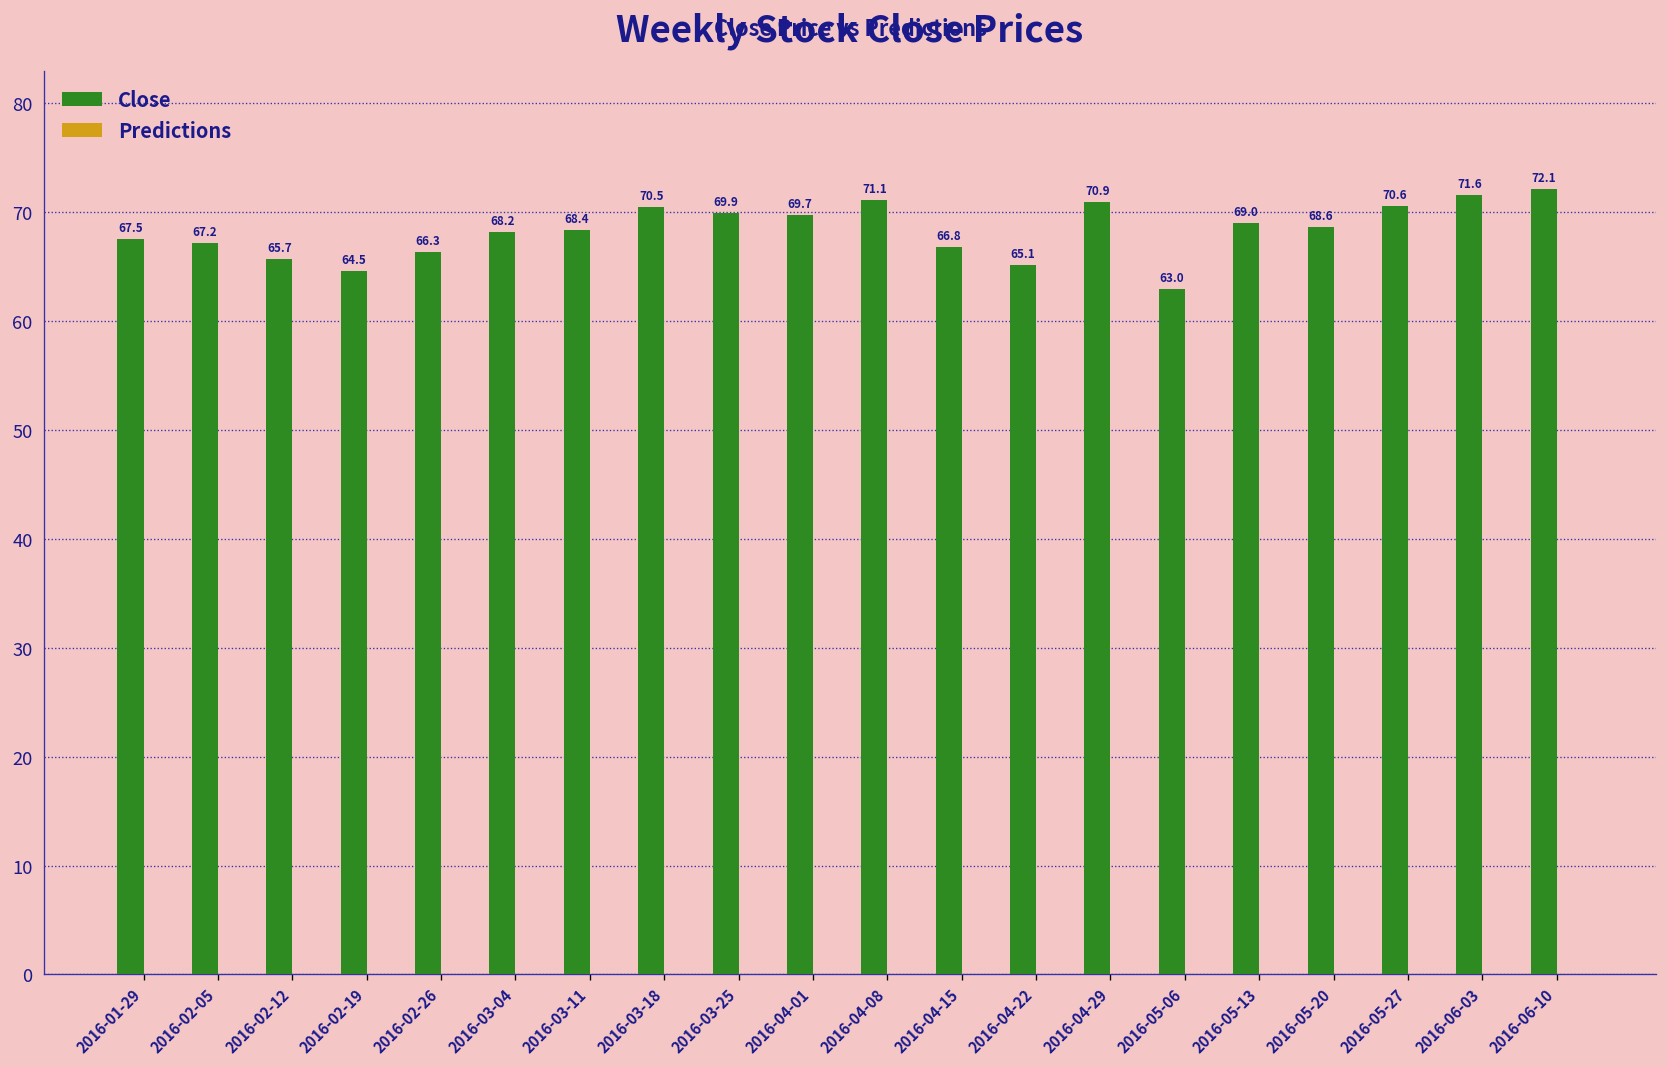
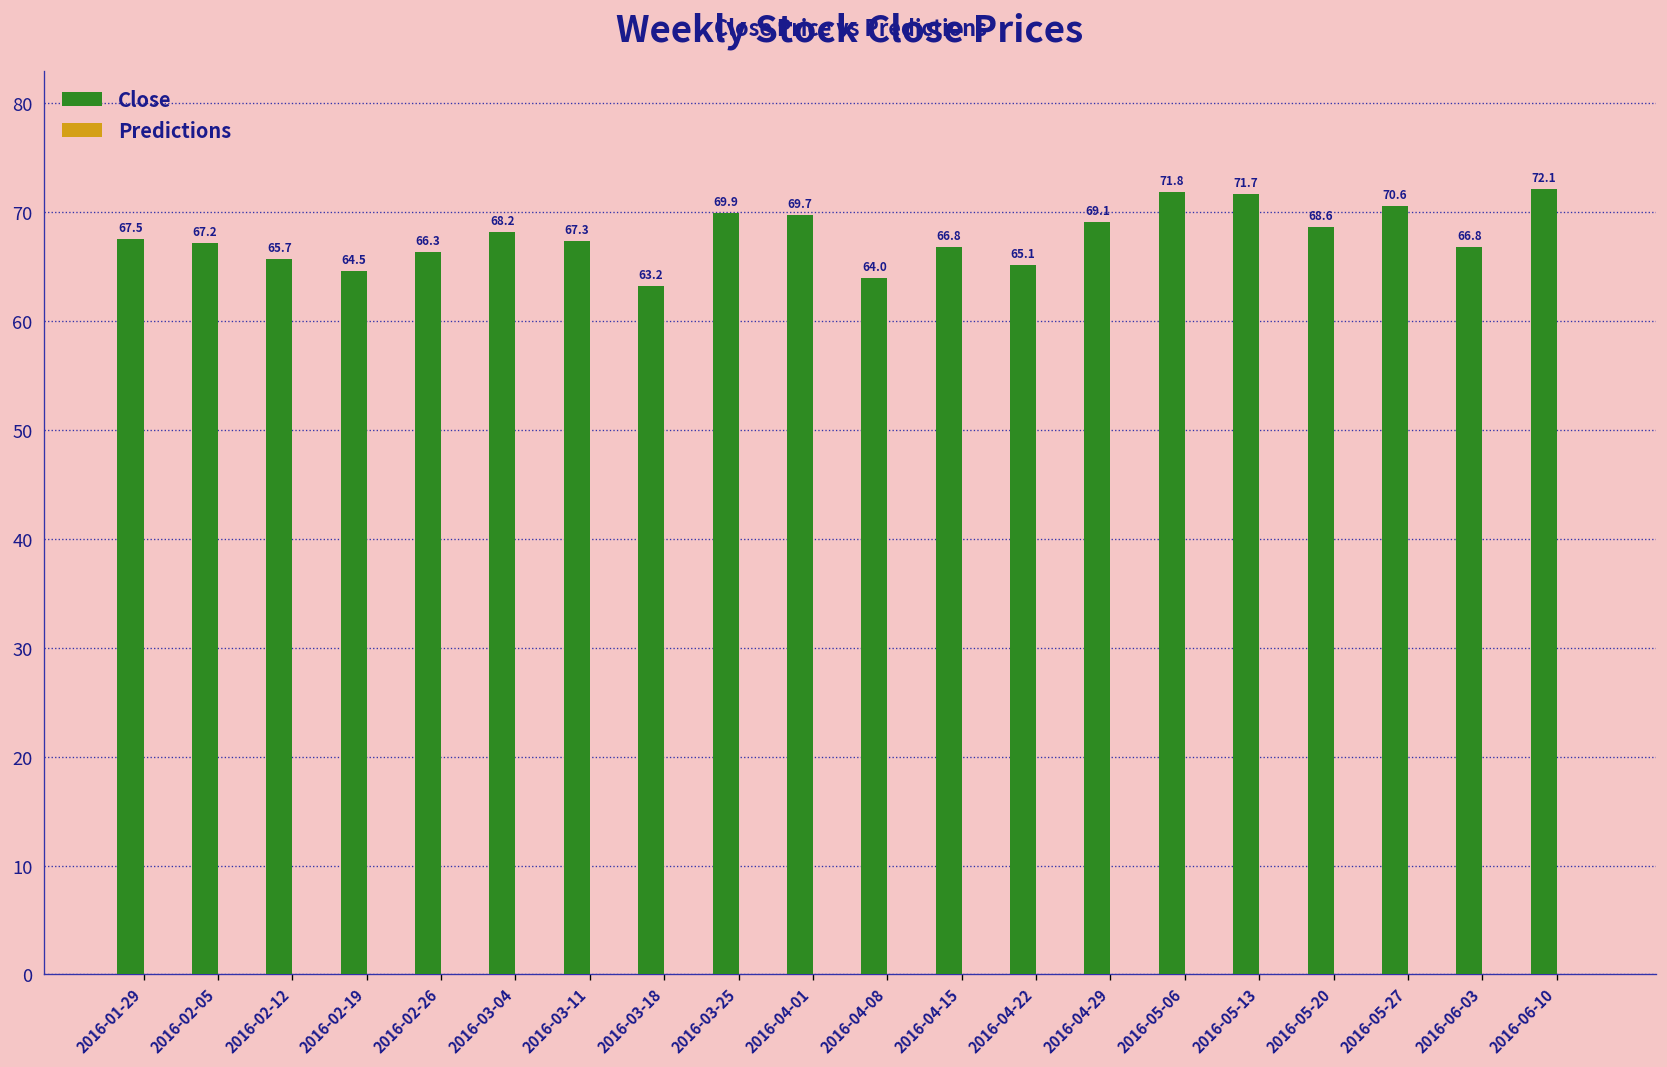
Close, 2016-03-11: 68.4 -> 67.3
Close, 2016-03-18: 70.5 -> 63.2
Close, 2016-04-08: 71.1 -> 64.0
Close, 2016-04-29: 70.9 -> 69.1
Close, 2016-05-06: 63.0 -> 71.8
Close, 2016-05-13: 69.0 -> 71.7
Close, 2016-06-03: 71.6 -> 66.8
